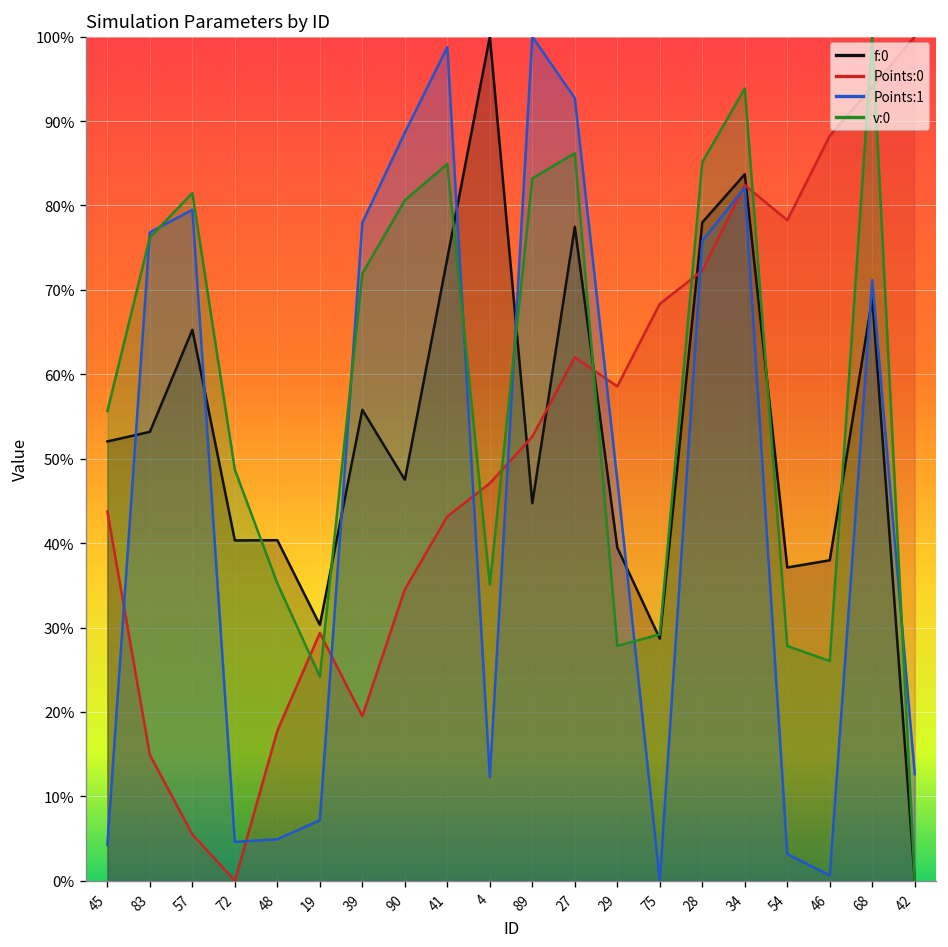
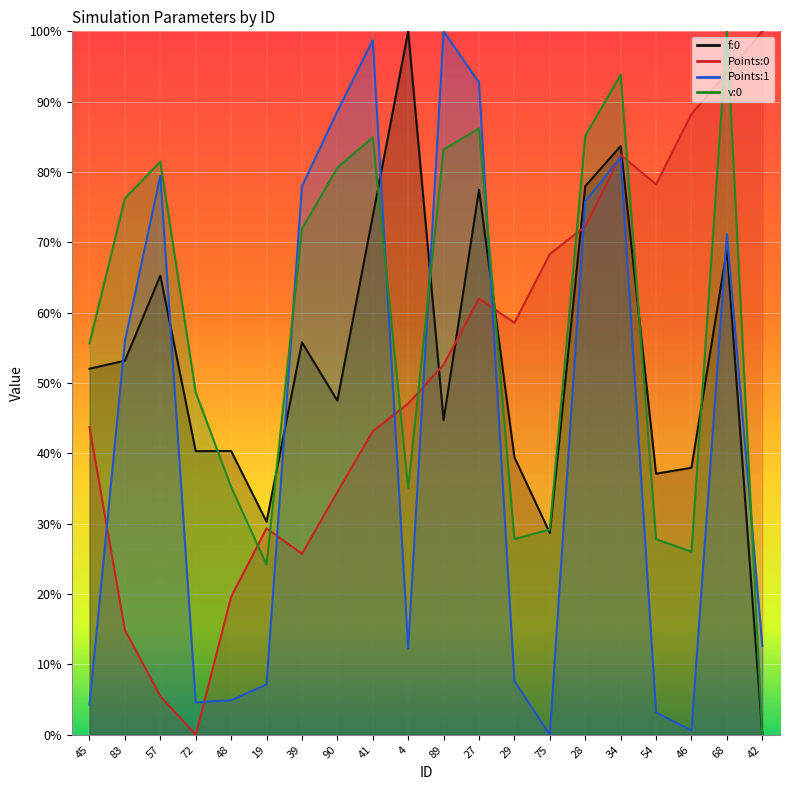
Points:1, 83: 77% -> 56%
Points:0, 48: 18% -> 20%
Points:0, 39: 19% -> 26%
Points:1, 29: 47% -> 8%
